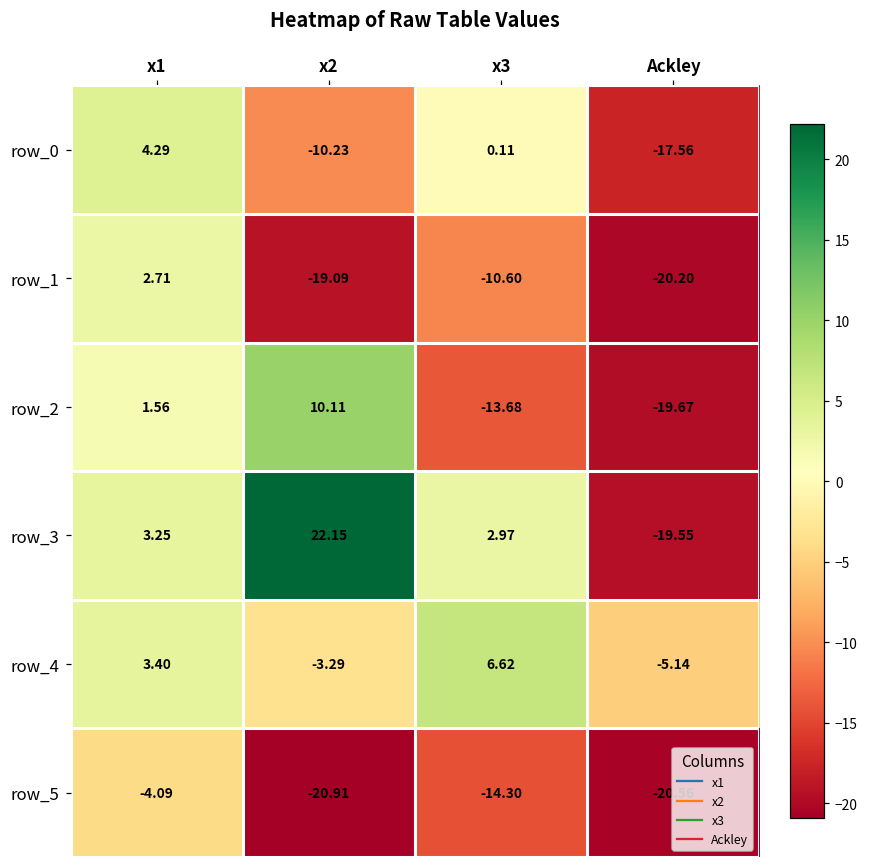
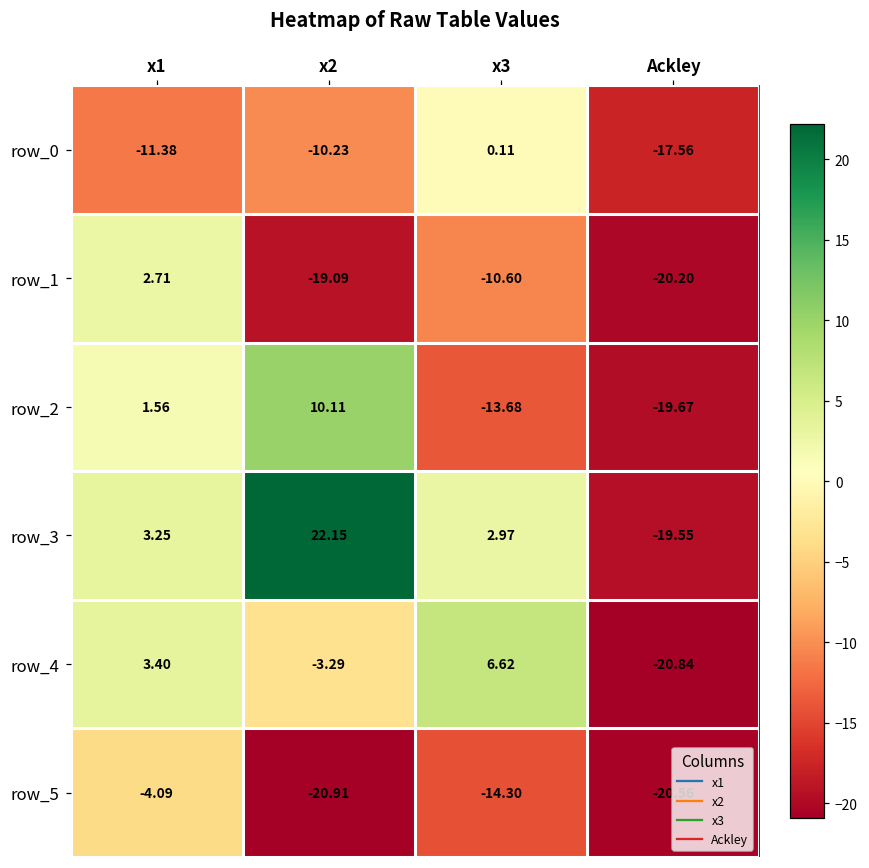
row_0, x1: 4.29 -> -11.38
row_4, Ackley: -5.14 -> -20.84
